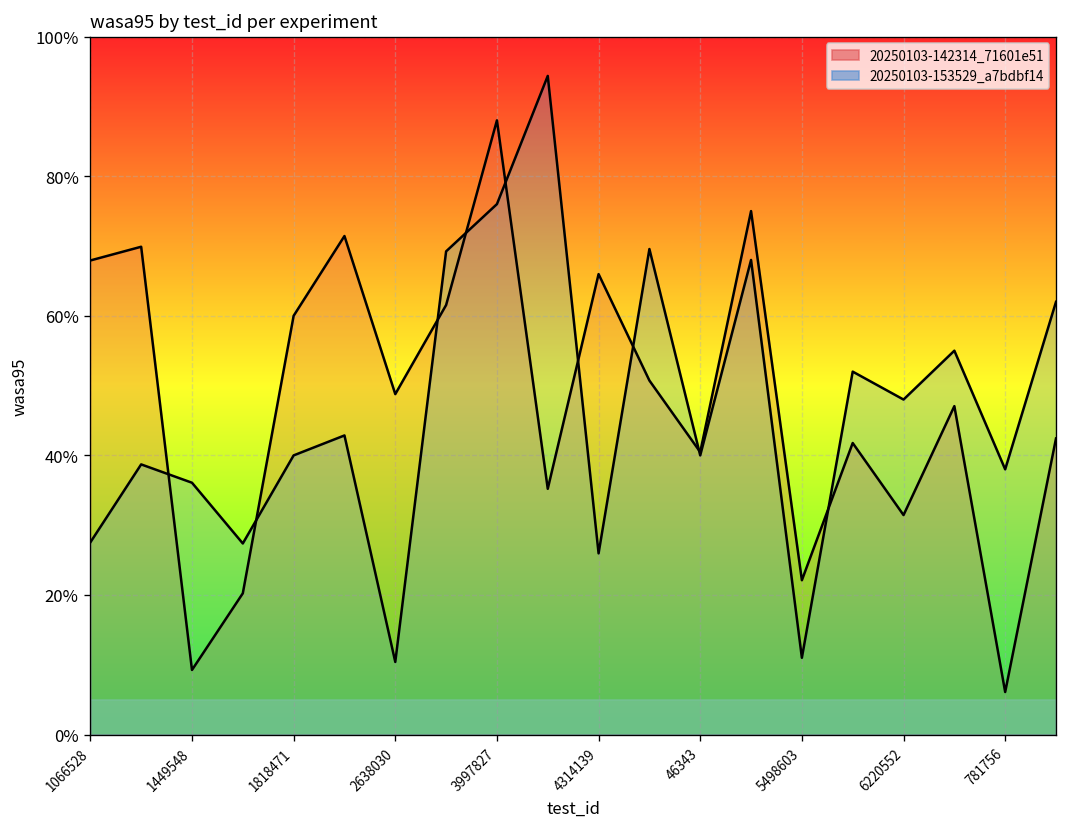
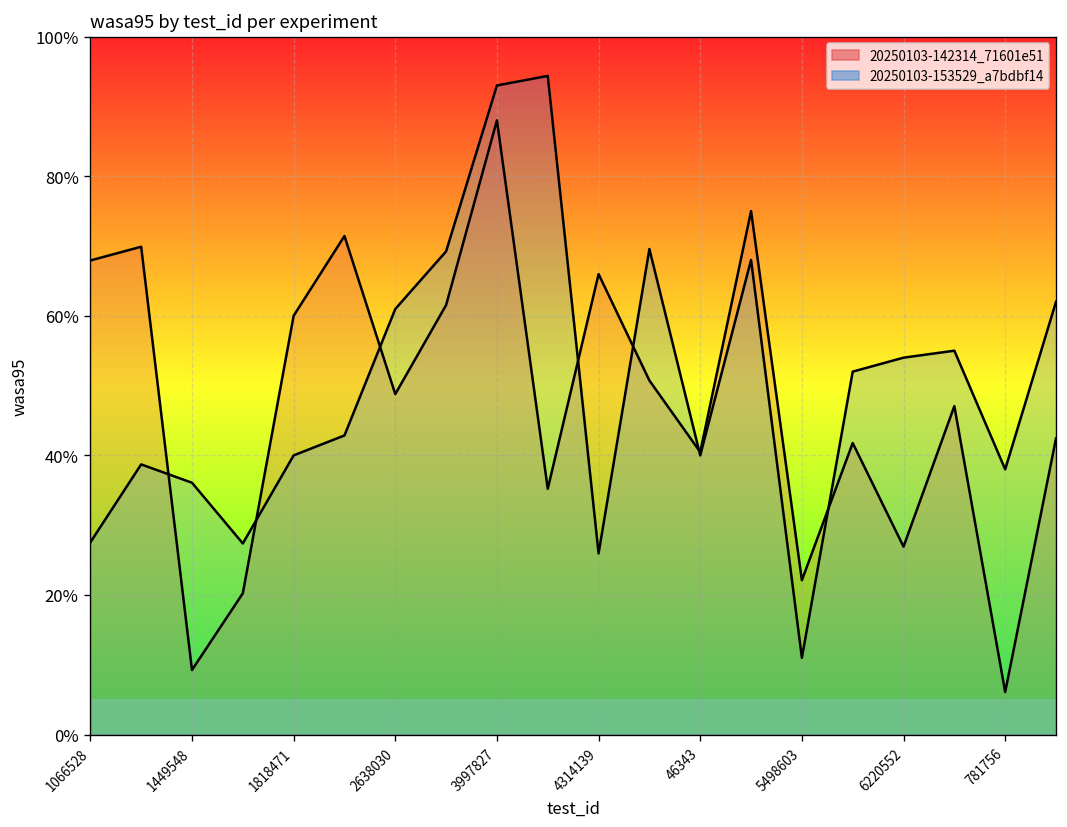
20250103-153529_a7bdbf14, 2638030: 10% -> 61%
20250103-153529_a7bdbf14, 3997827: 76% -> 93%
20250103-142314_71601e51, 6220552: 31% -> 27%
20250103-153529_a7bdbf14, 6220552: 48% -> 54%
